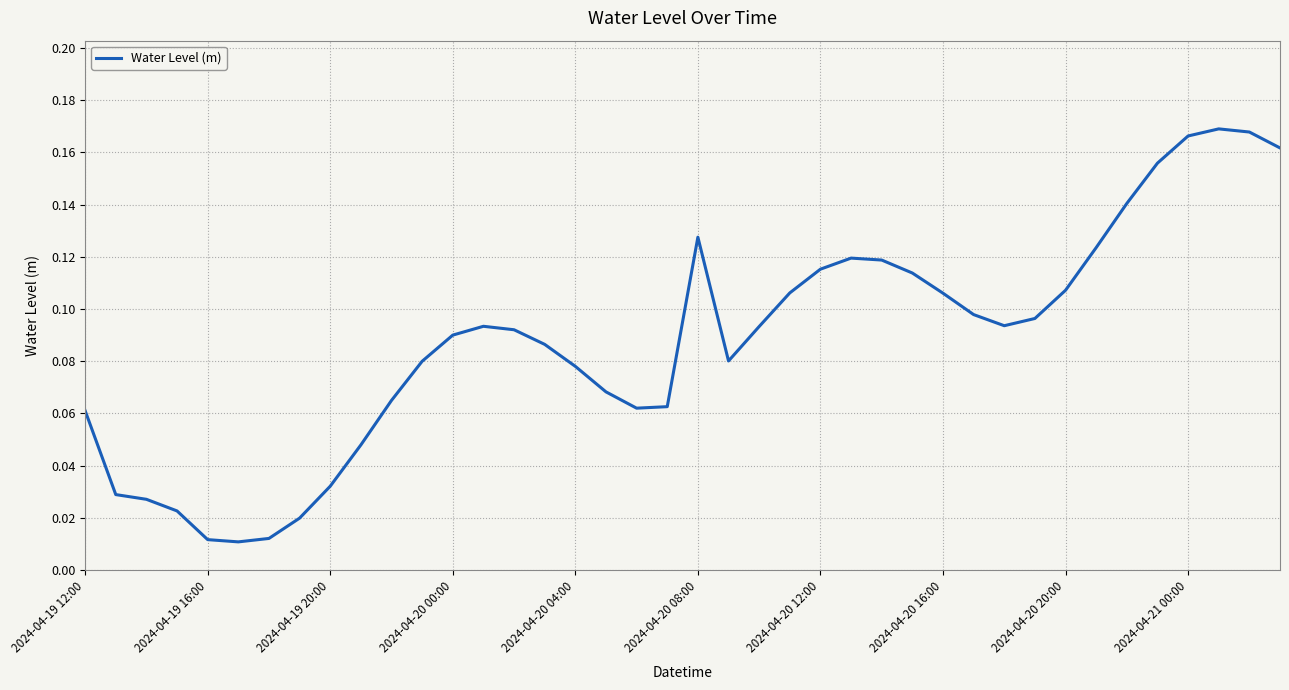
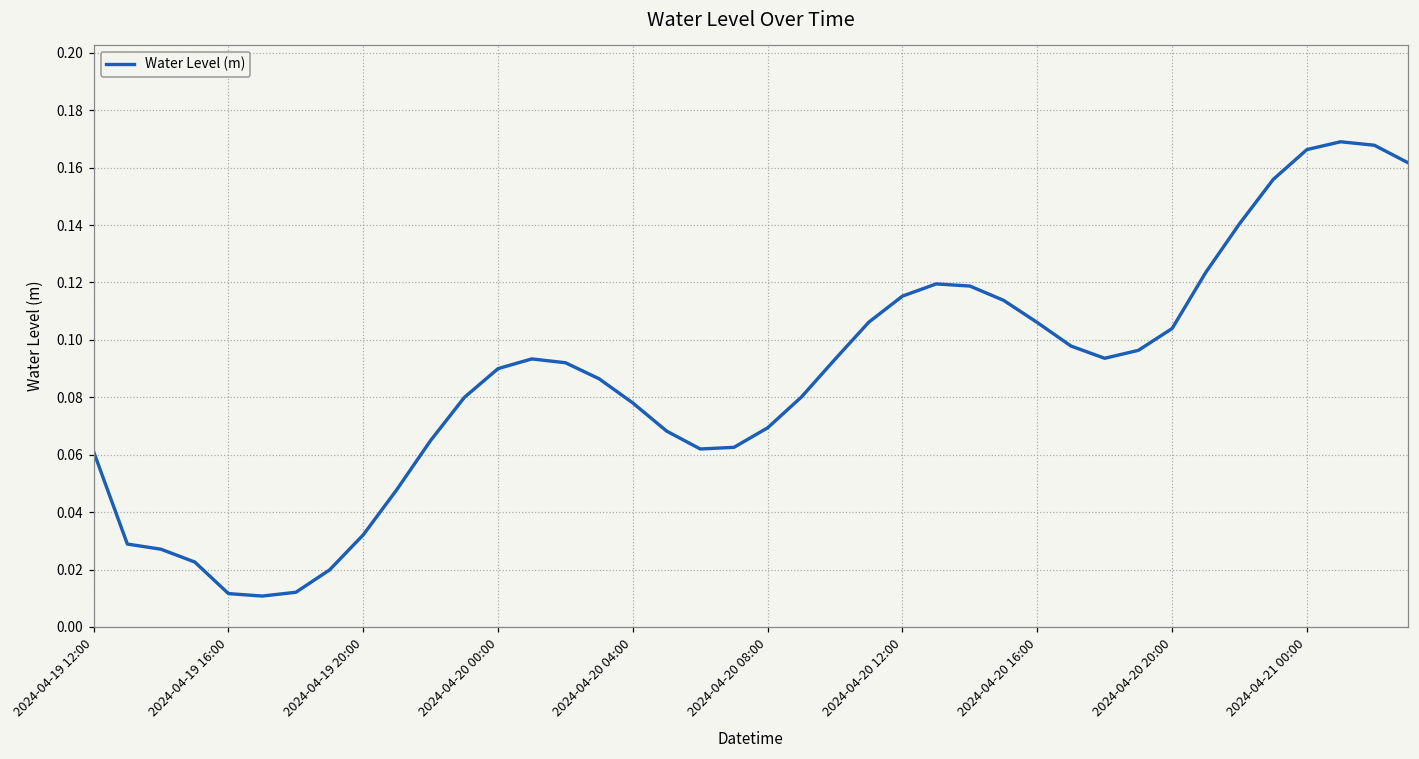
2024-04-20 08:00: 0.128 -> 0.069
2024-04-20 20:00: 0.107 -> 0.104
